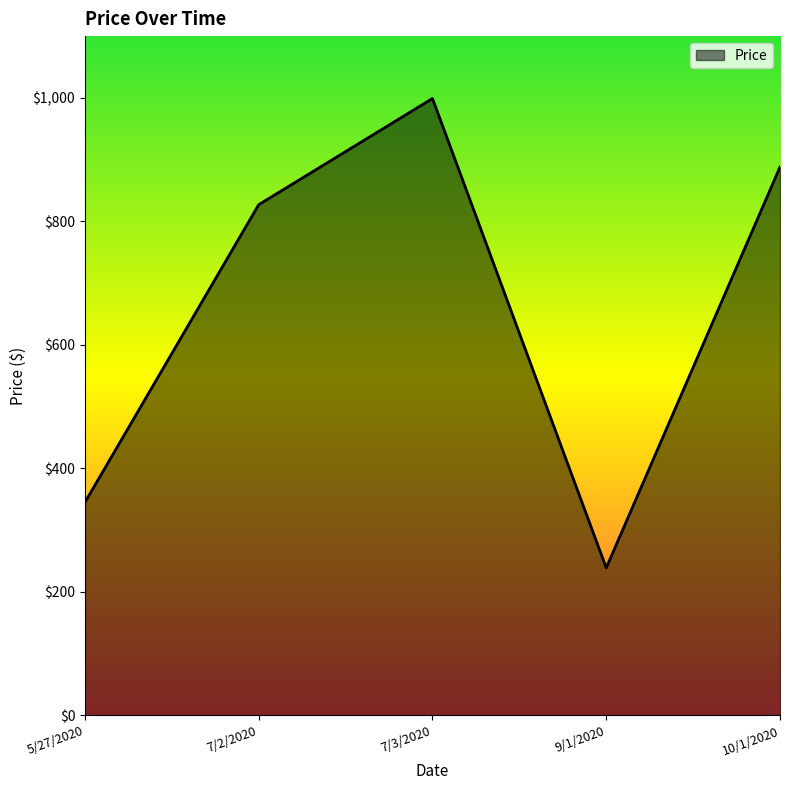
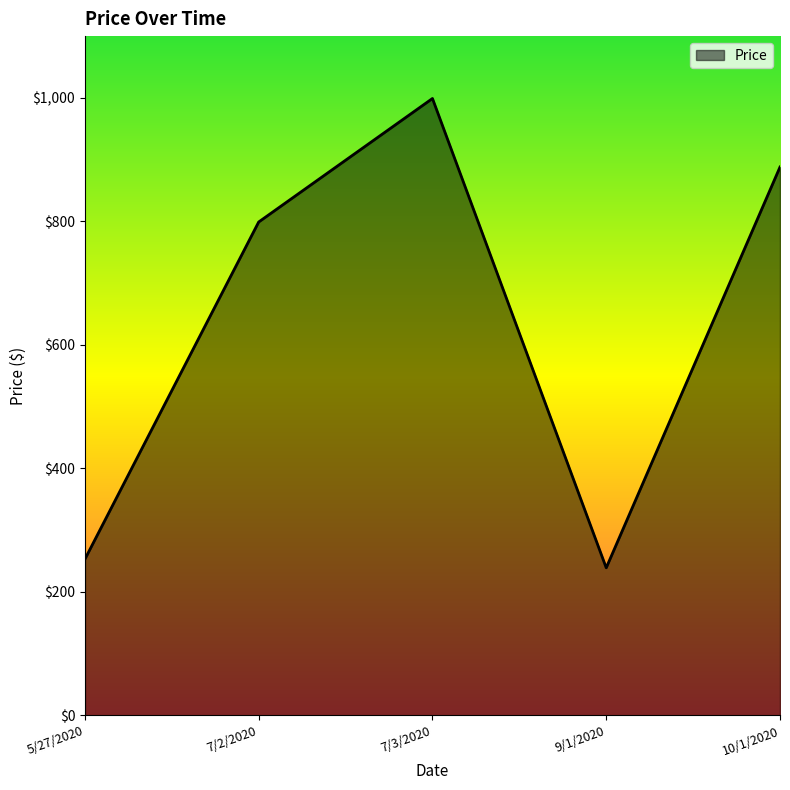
5/27/2020: $350 -> $250
7/2/2020: $830 -> $800
